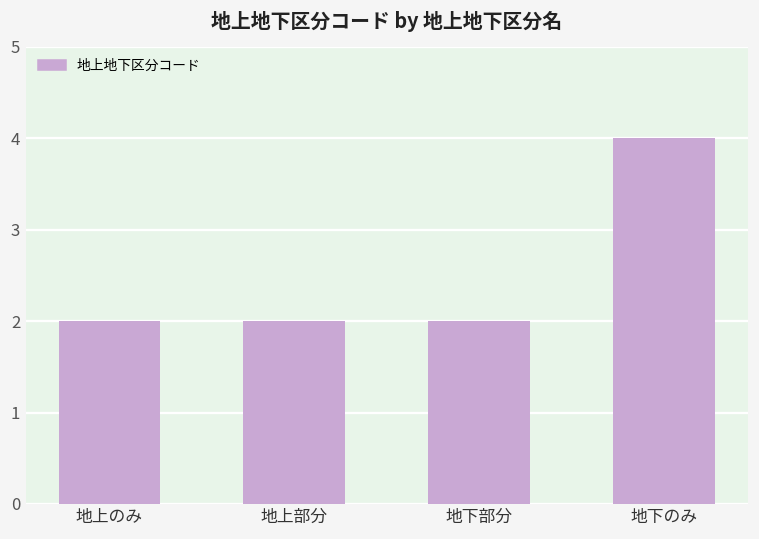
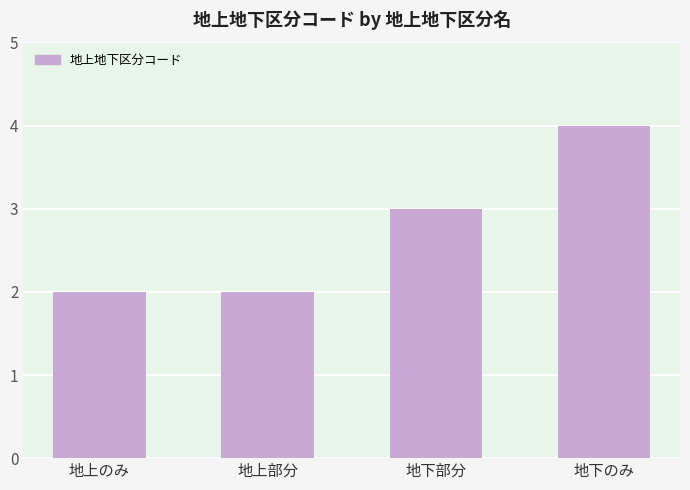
地下部分: 2 -> 3
